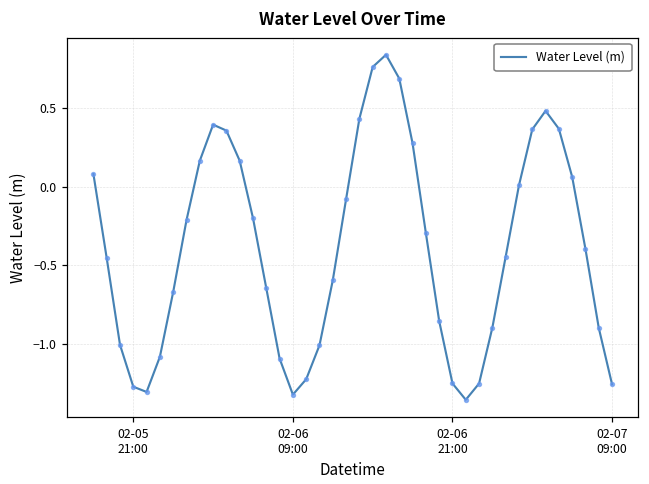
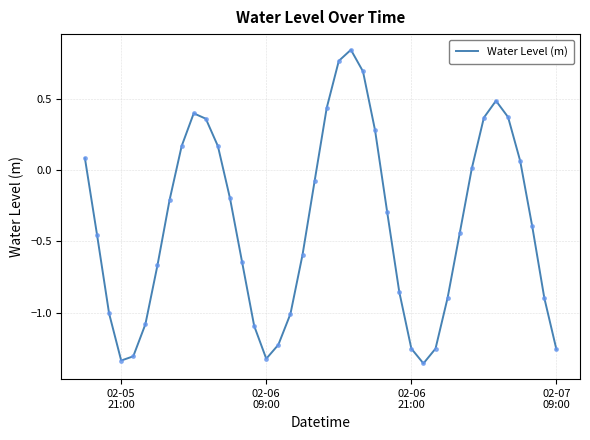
02-05 21:00: -1.27 -> -1.34
